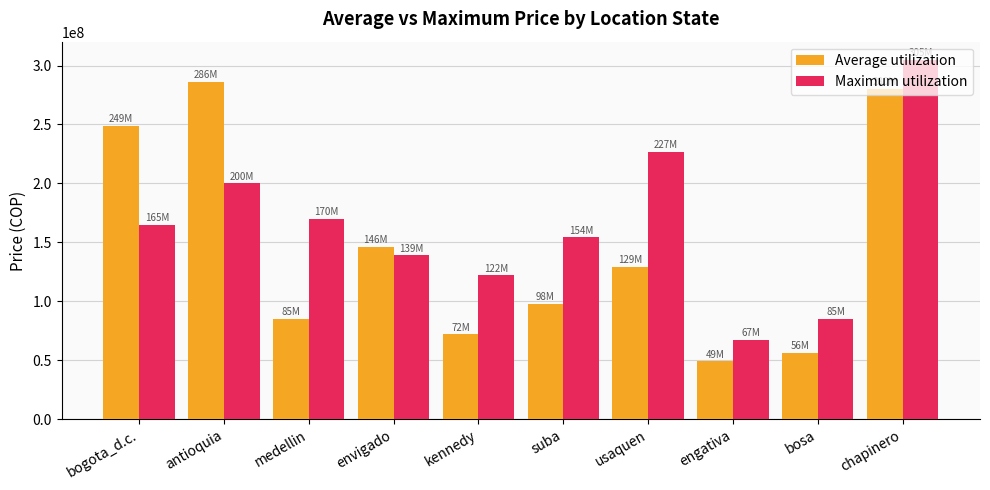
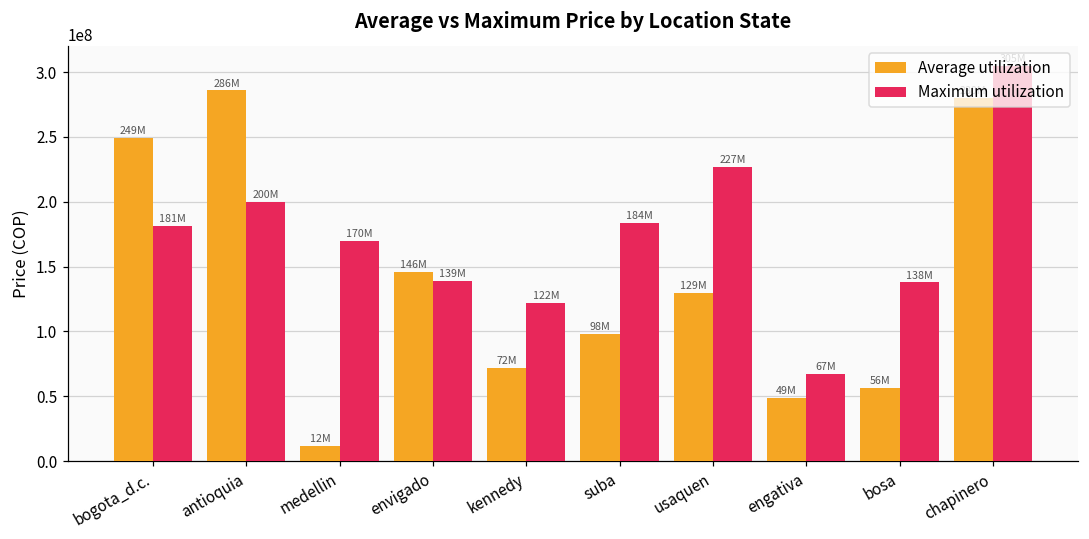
Maximum utilization, bogota_d.c.: 165M -> 181M
Average utilization, medellin: 85M -> 12M
Maximum utilization, suba: 154M -> 184M
Maximum utilization, bosa: 85M -> 138M
